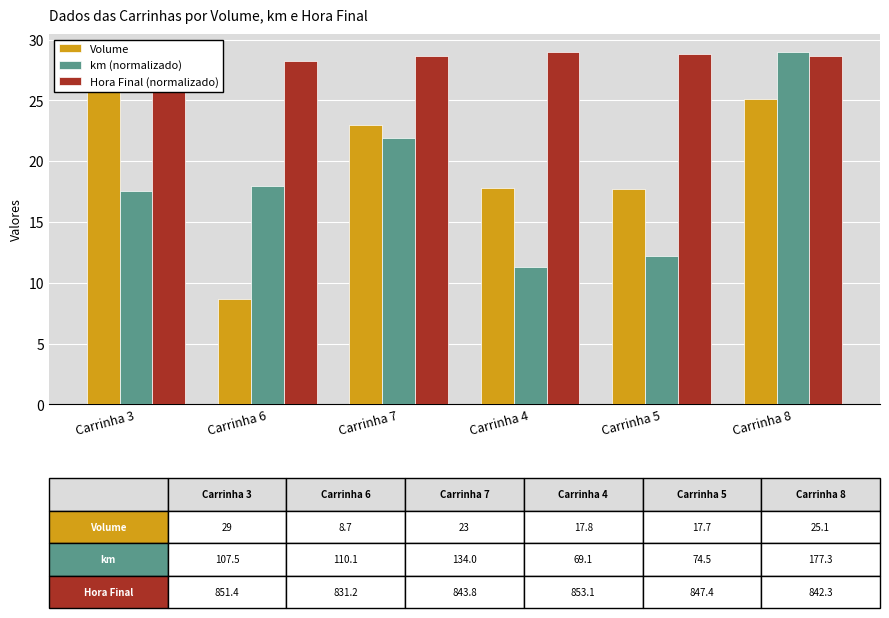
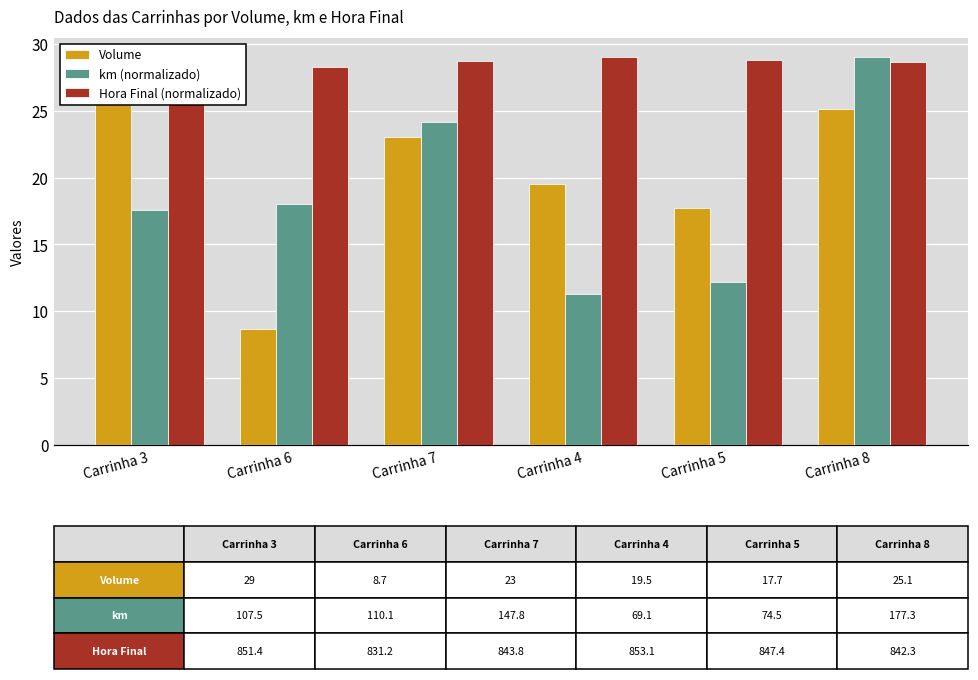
km (normalizado), Carrinha 7: 134.0 -> 147.8
Volume, Carrinha 4: 17.8 -> 19.5
